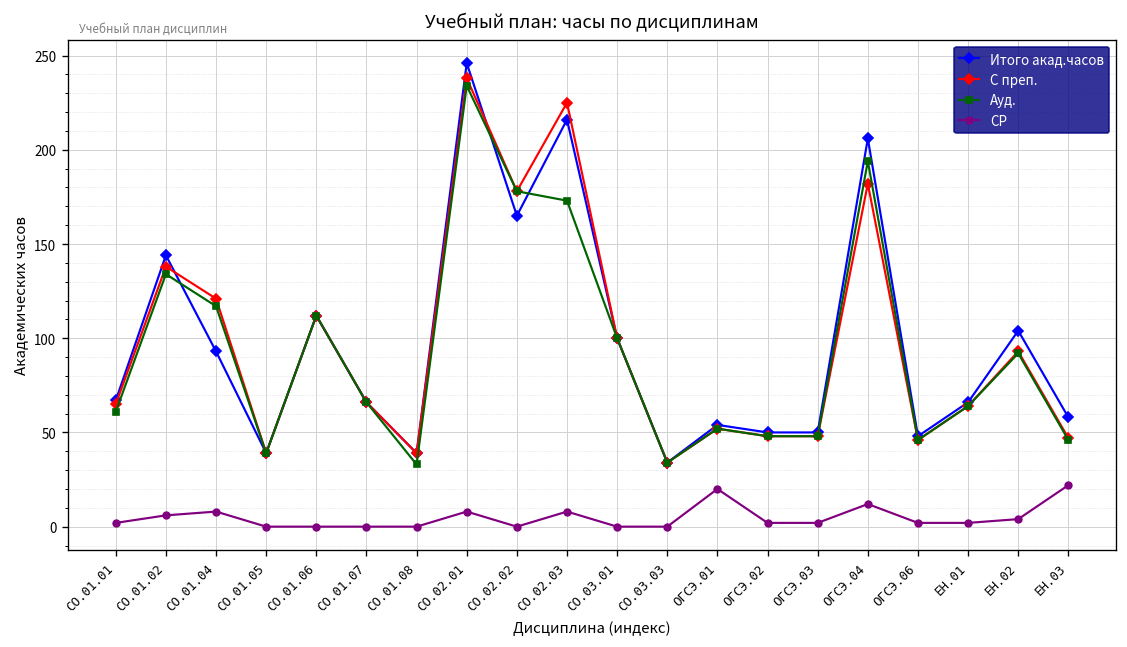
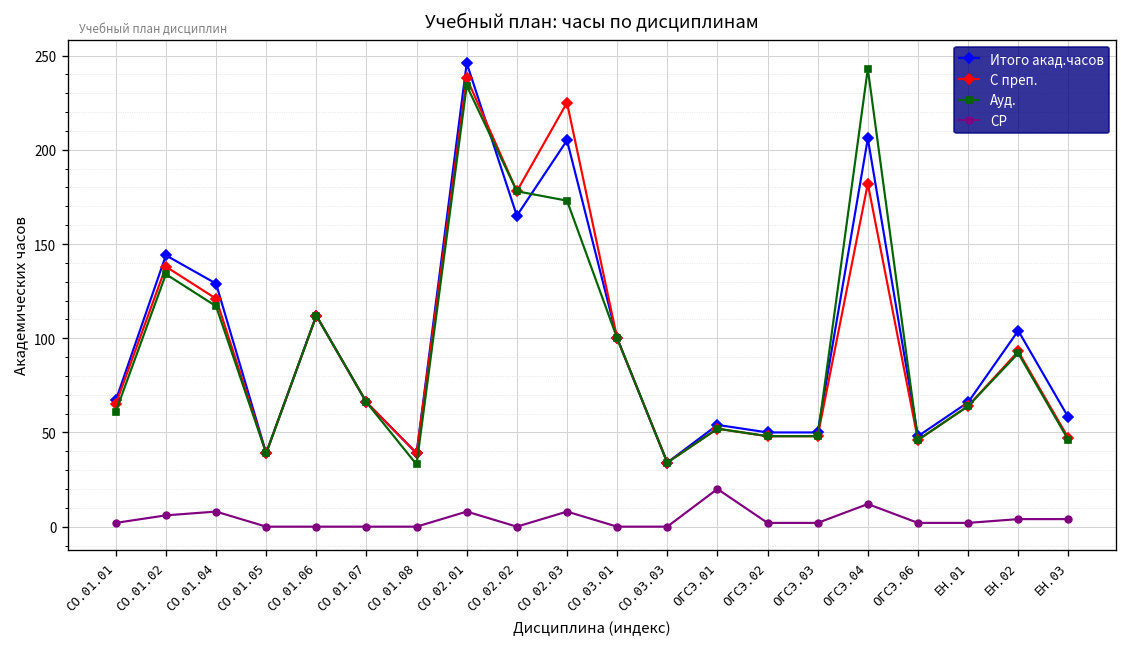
Итого акад.часов, СО.01.04: 93 -> 129
Итого акад.часов, СО.02.03: 216 -> 205
Ауд., ОГСЭ.04: 194 -> 243
СР, ЕН.03: 22 -> 4
